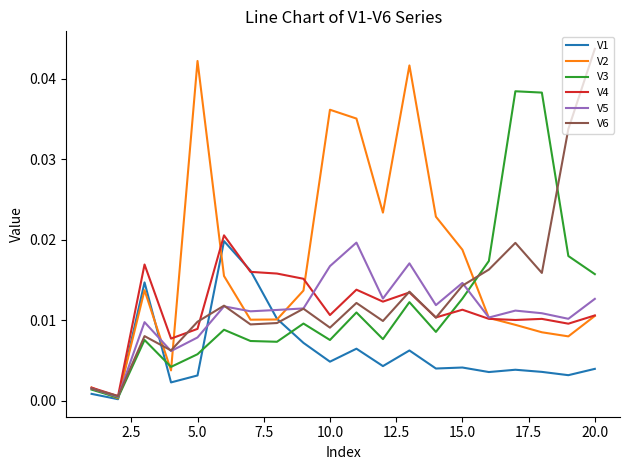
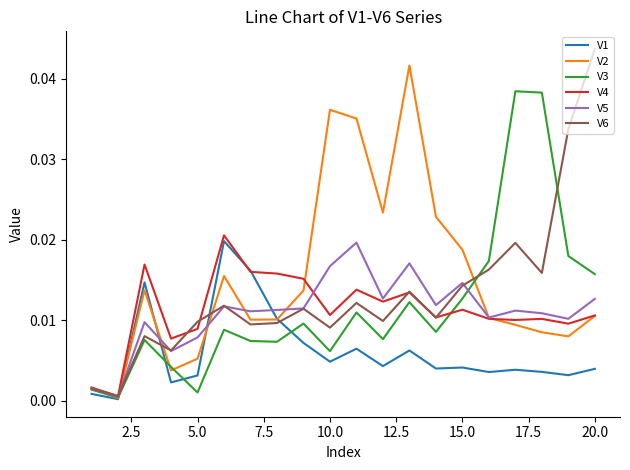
V2, 5.0: 0.042 -> 0.005
V3, 5.0: 0.006 -> 0.001
V3, 10.0: 0.008 -> 0.006
